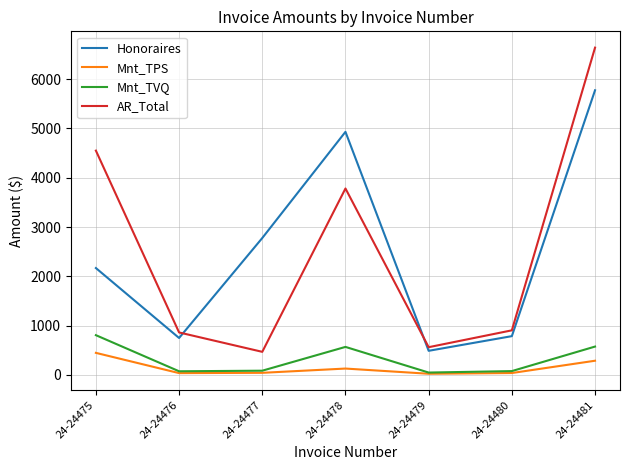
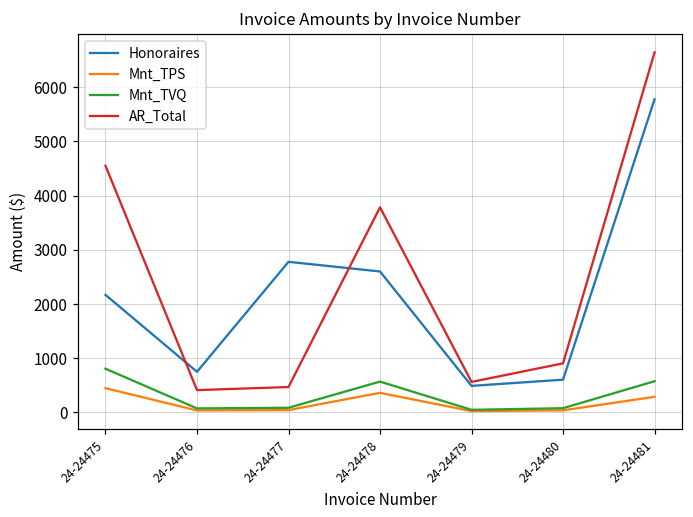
AR_Total, 24-24476: 900 -> 400
Honoraires, 24-24478: 4900 -> 2600
Mnt_TPS, 24-24478: 100 -> 400
Honoraires, 24-24480: 800 -> 600
